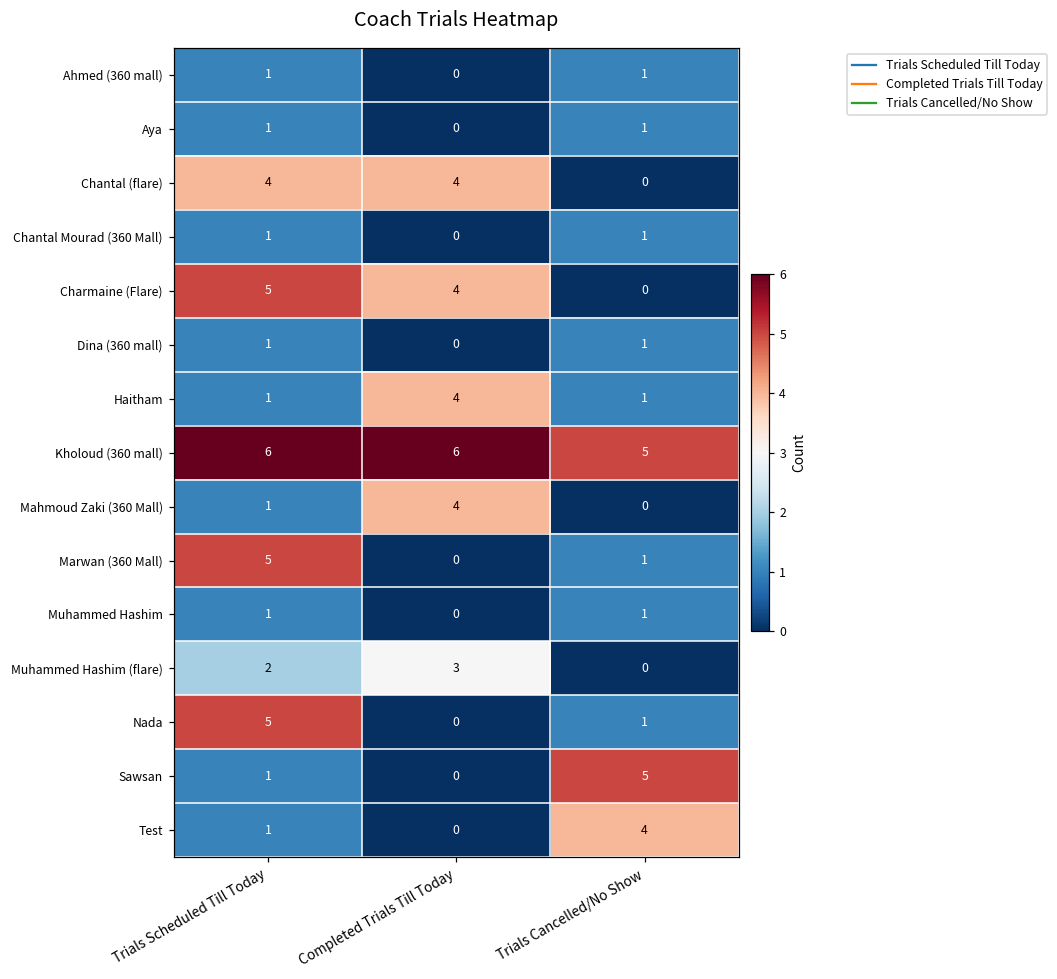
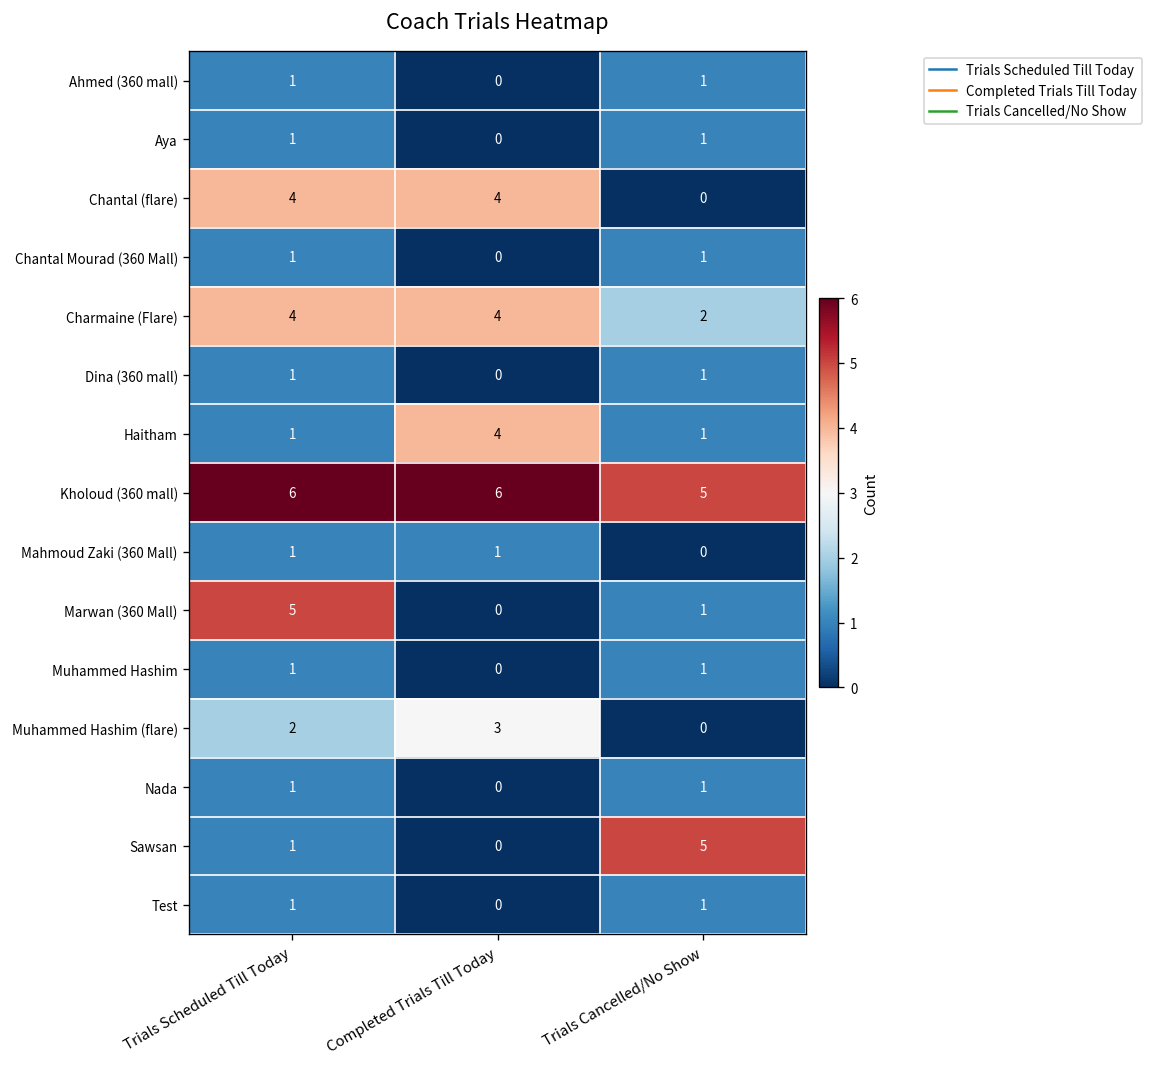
Charmaine (Flare), Trials Scheduled Till Today: 5 -> 4
Charmaine (Flare), Trials Cancelled/No Show: 0 -> 2
Mahmoud Zaki (360 Mall), Completed Trials Till Today: 4 -> 1
Nada, Trials Scheduled Till Today: 5 -> 1
Test, Trials Cancelled/No Show: 4 -> 1
